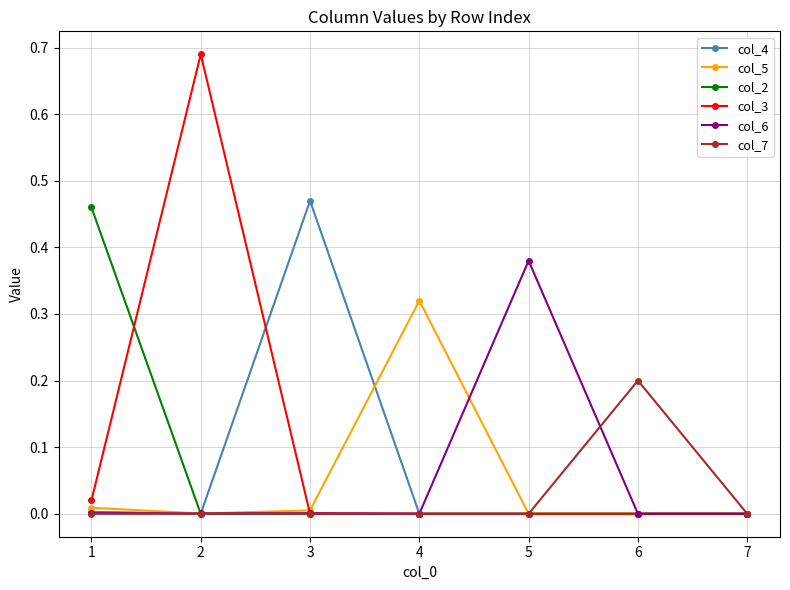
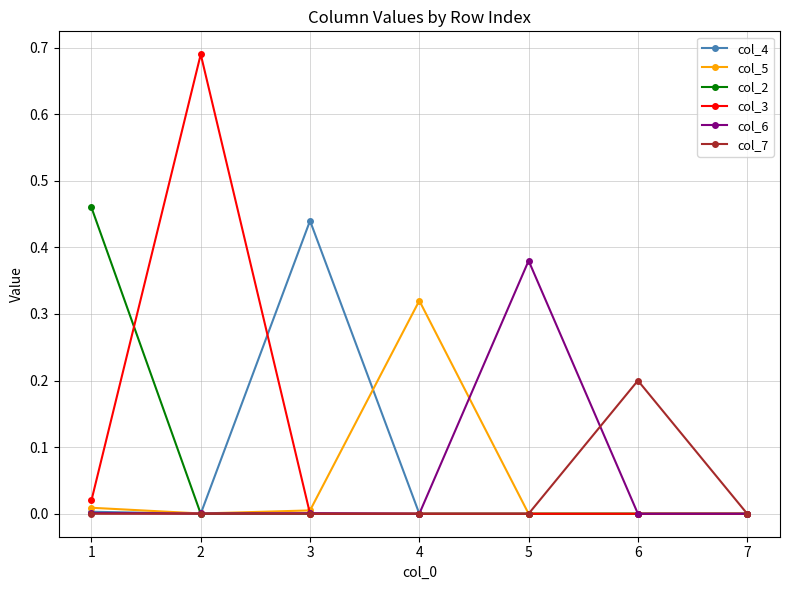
col_4, 3: 0.47 -> 0.44
